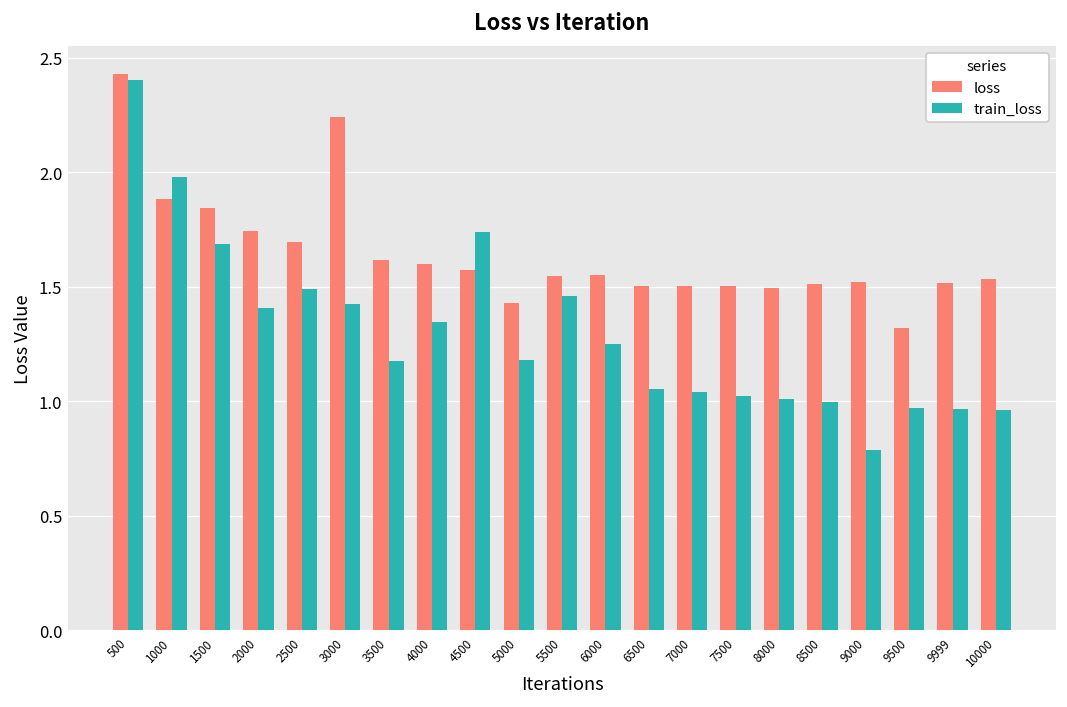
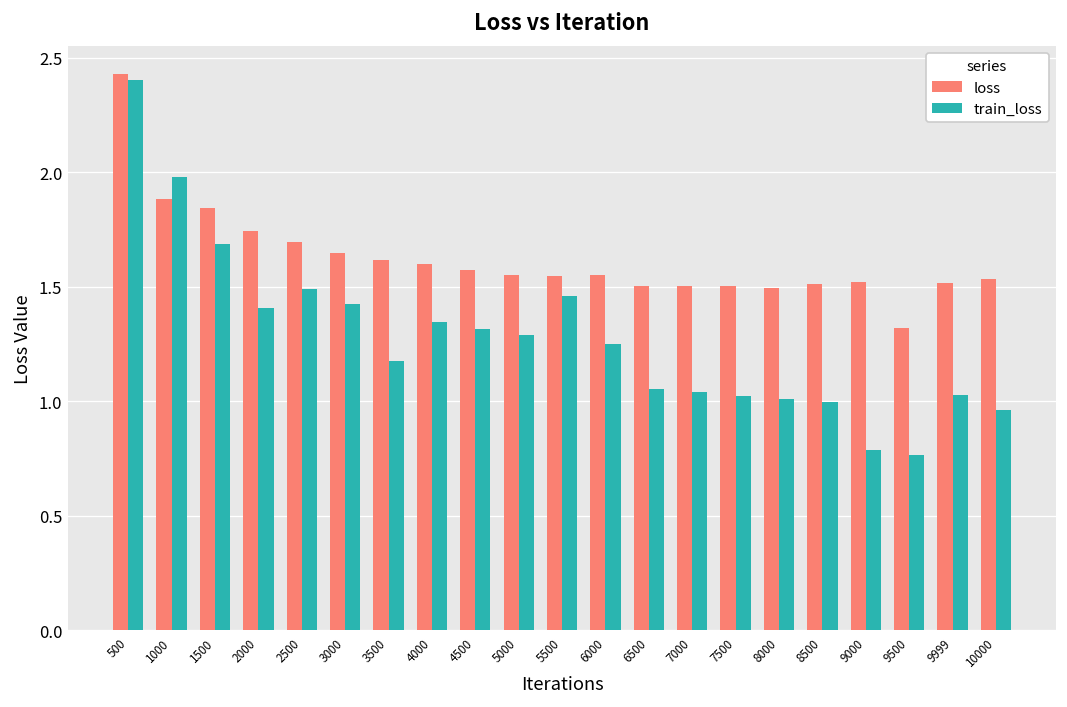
loss, 3000: 2.24 -> 1.65
train_loss, 4500: 1.74 -> 1.32
loss, 5000: 1.43 -> 1.55
train_loss, 5000: 1.18 -> 1.29
train_loss, 9500: 0.97 -> 0.77
train_loss, 9999: 0.96 -> 1.03
